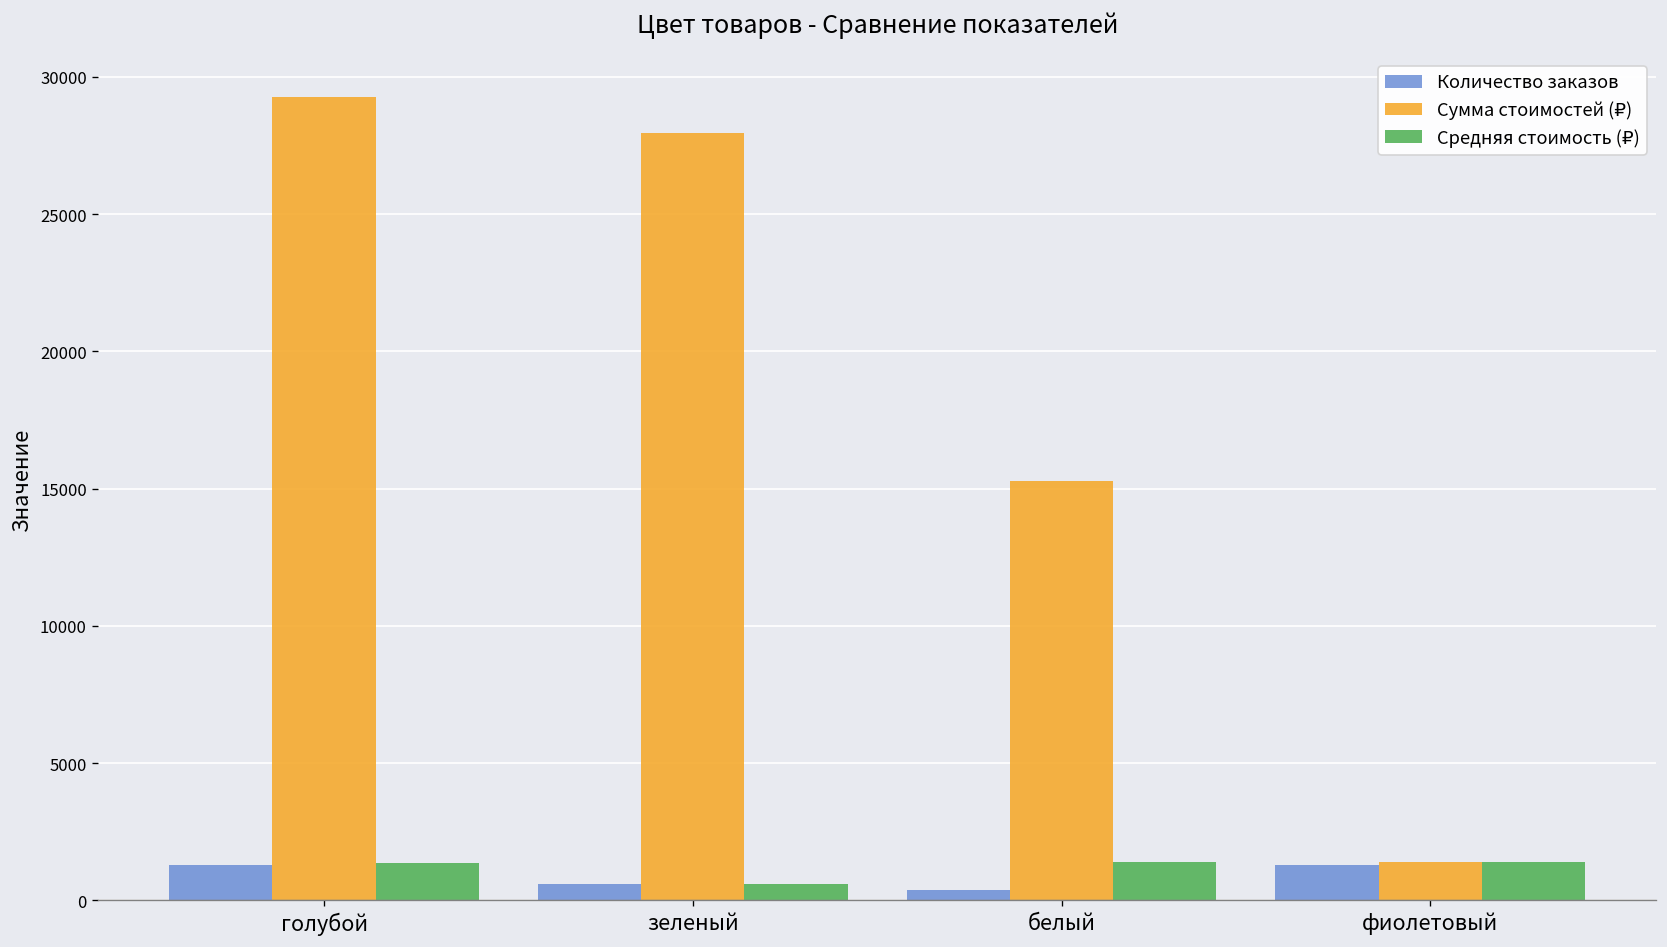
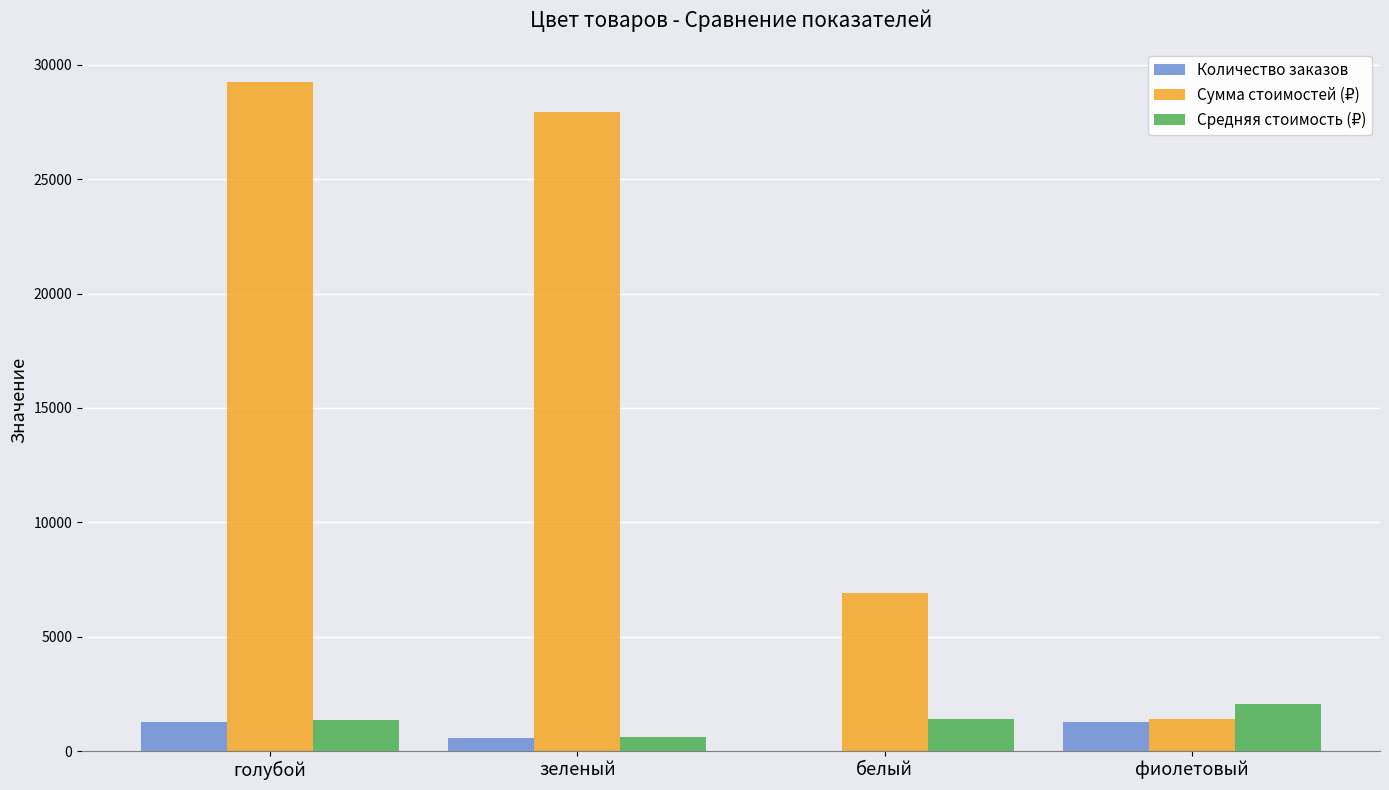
Количество заказов, белый: 400 -> 0
Сумма стоимостей (₽), белый: 15300 -> 6900
Средняя стоимость (₽), фиолетовый: 1400 -> 2100
